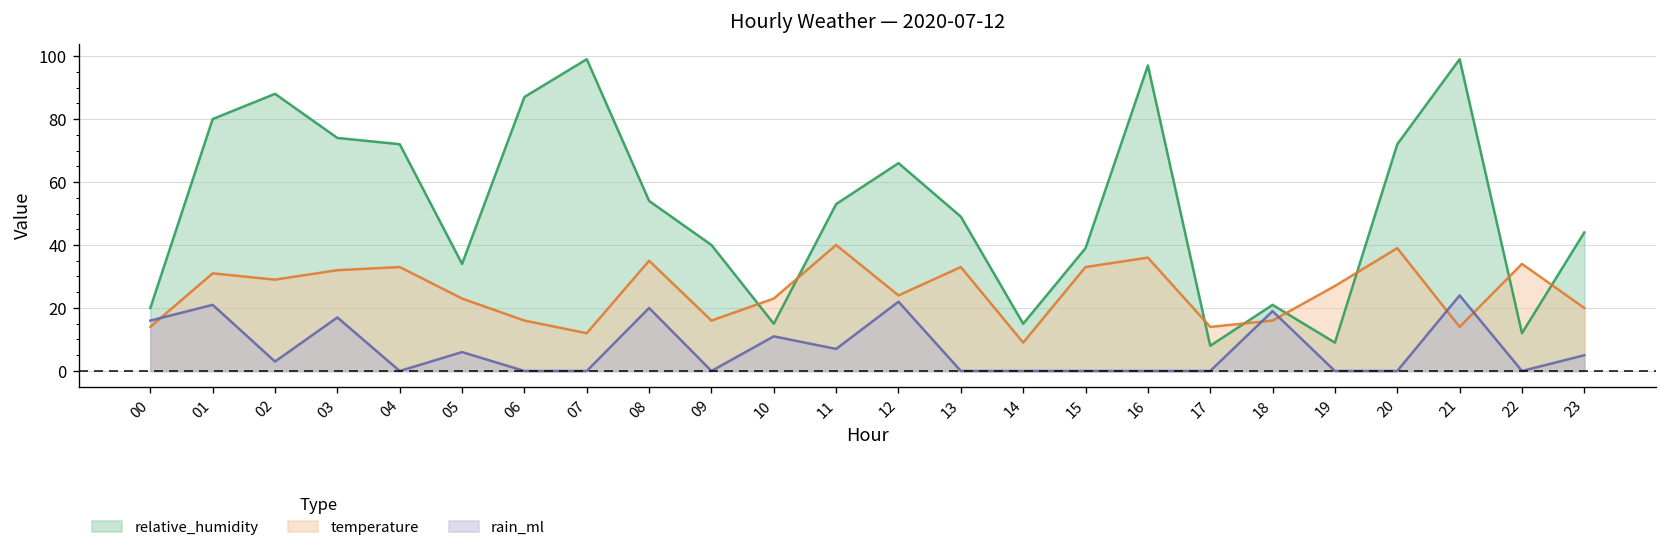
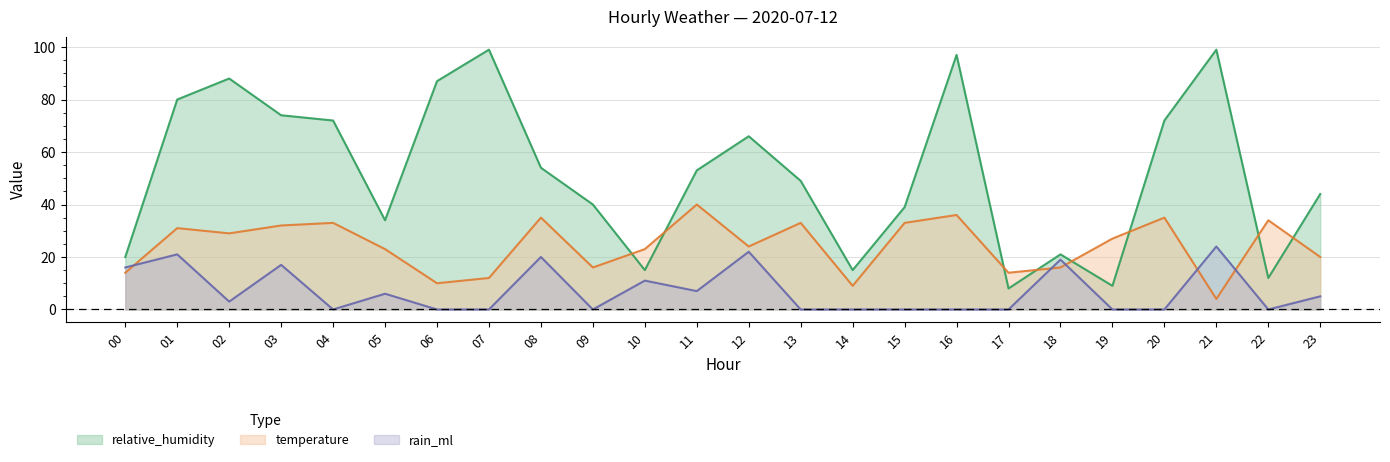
temperature, 06: 16 -> 10
temperature, 20: 39 -> 35
temperature, 21: 14 -> 4
